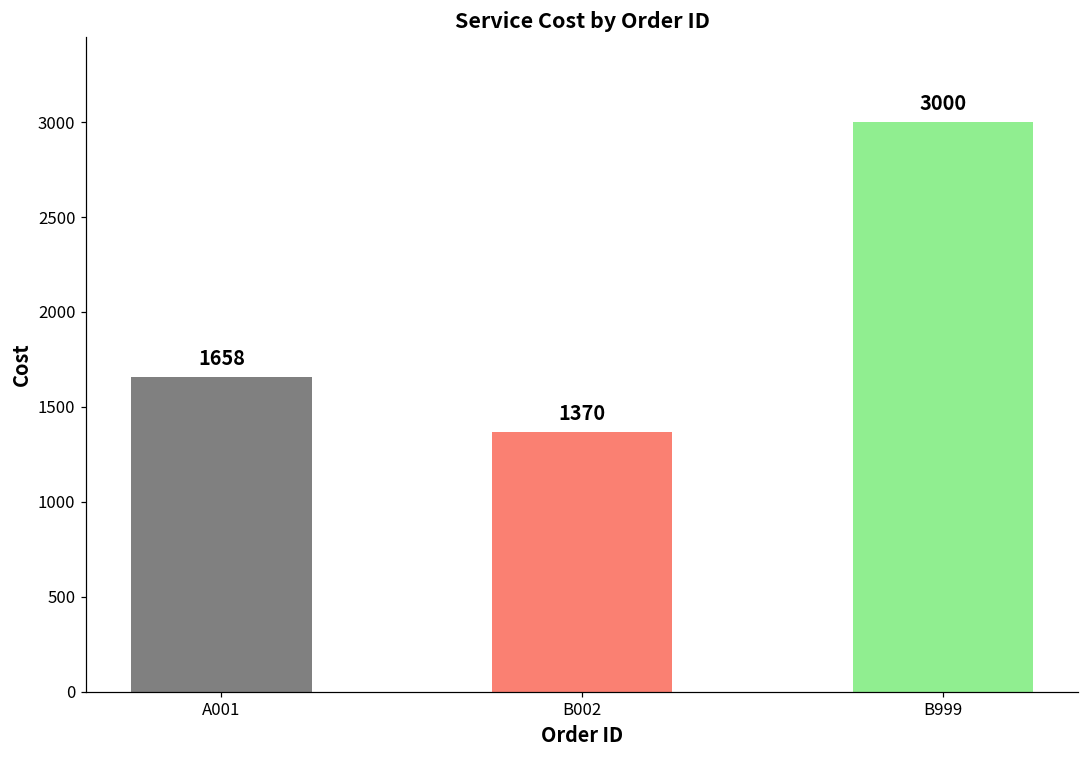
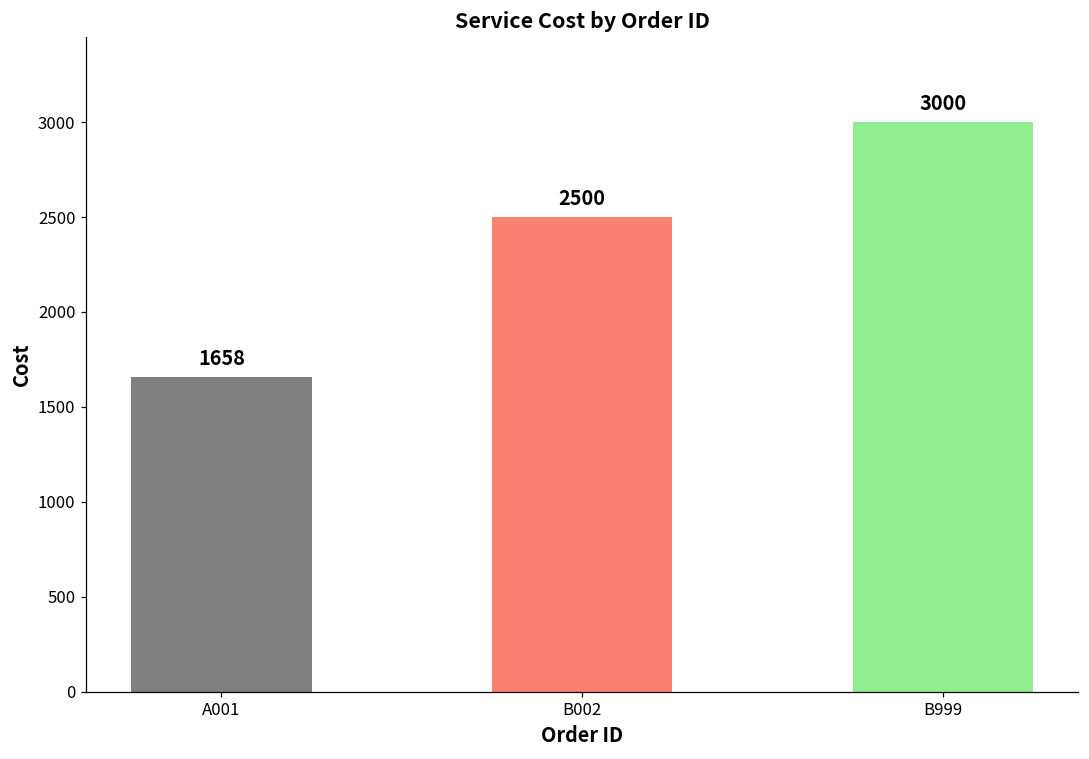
B002: 1370 -> 2500
